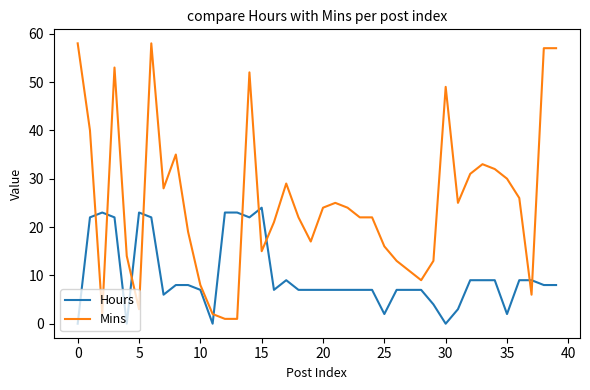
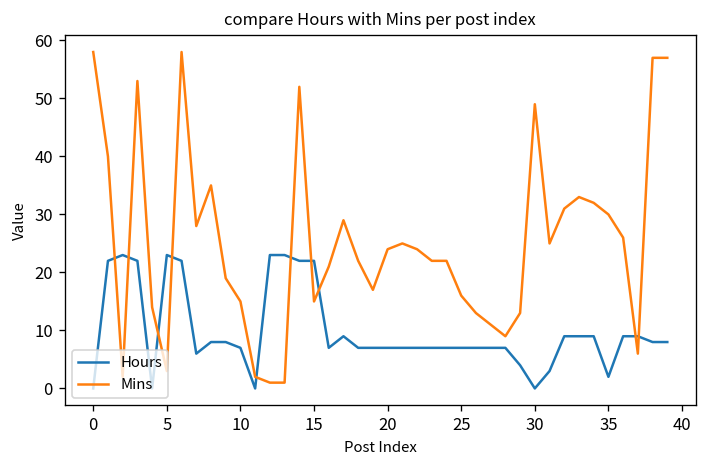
Mins, 10: 8 -> 15
Hours, 15: 24 -> 22
Hours, 25: 2 -> 7
